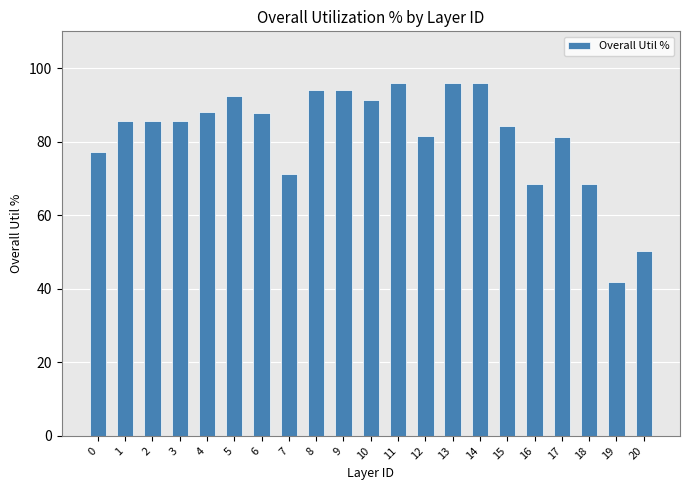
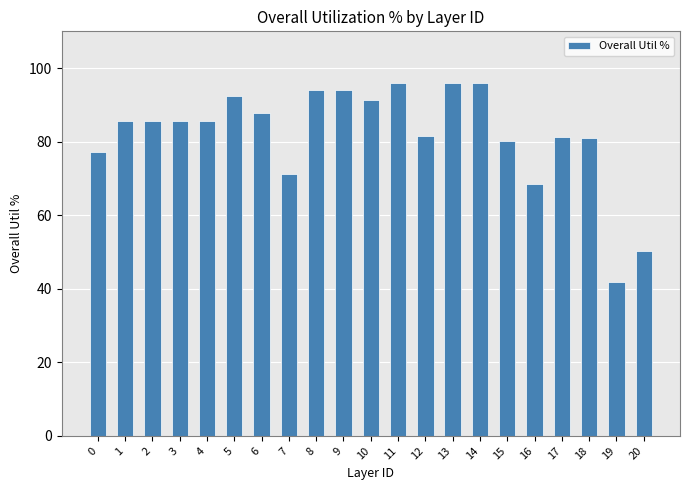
4: 88 -> 86
15: 84 -> 80
18: 69 -> 81
